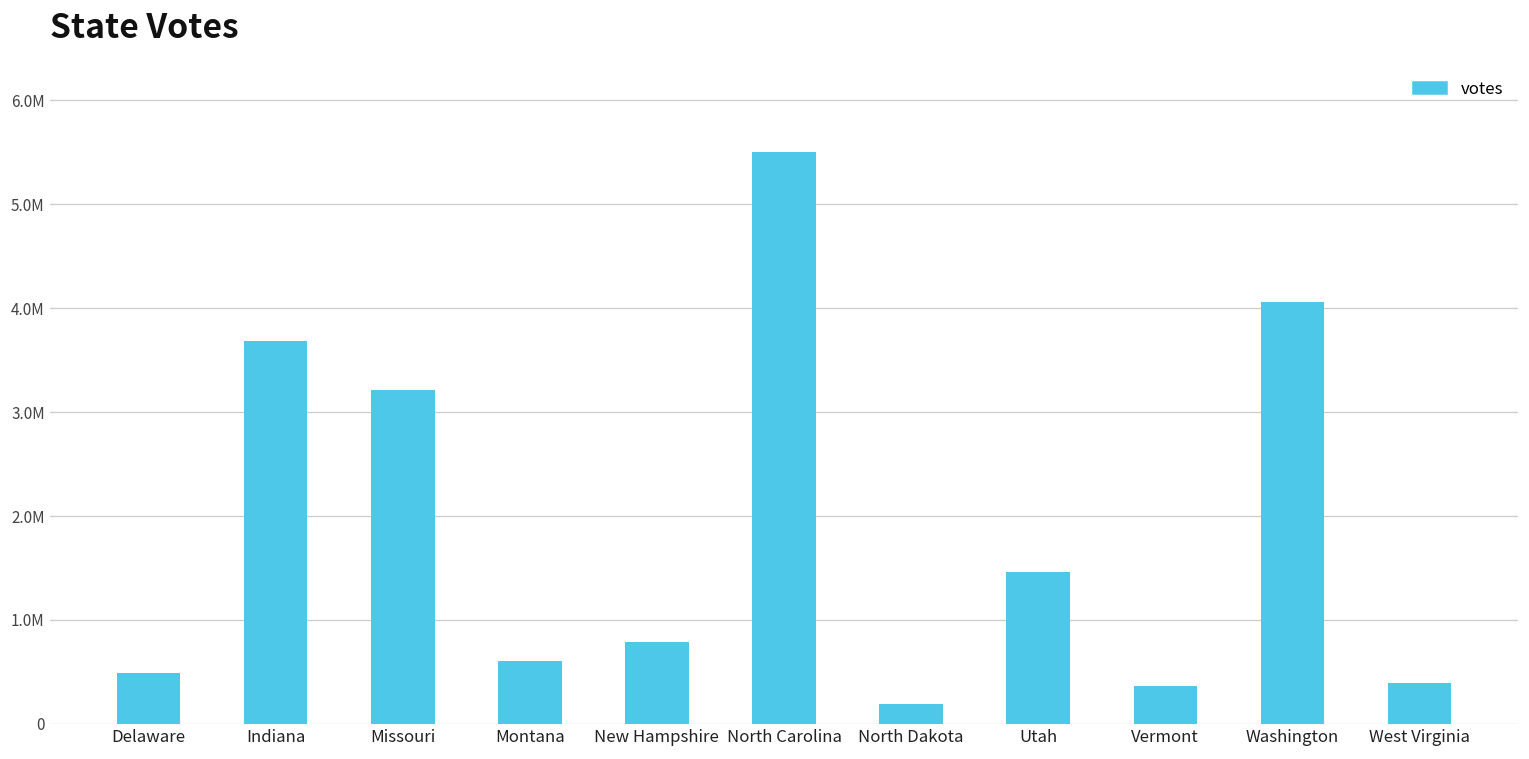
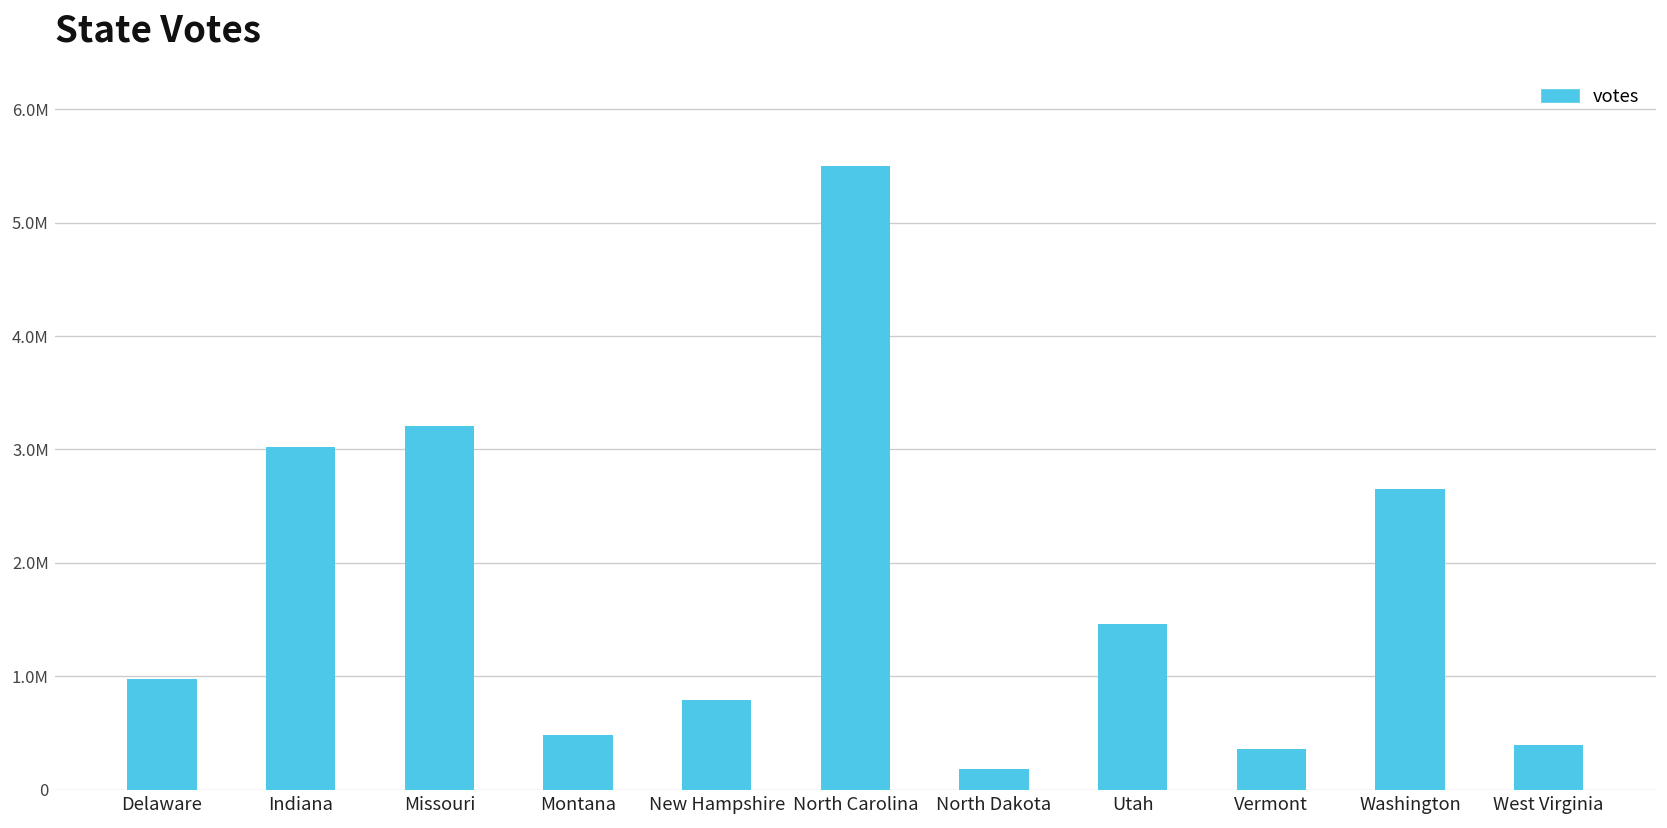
Delaware: 500000 -> 1000000
Indiana: 3700000 -> 3000000
Montana: 600000 -> 500000
Washington: 4100000 -> 2700000
